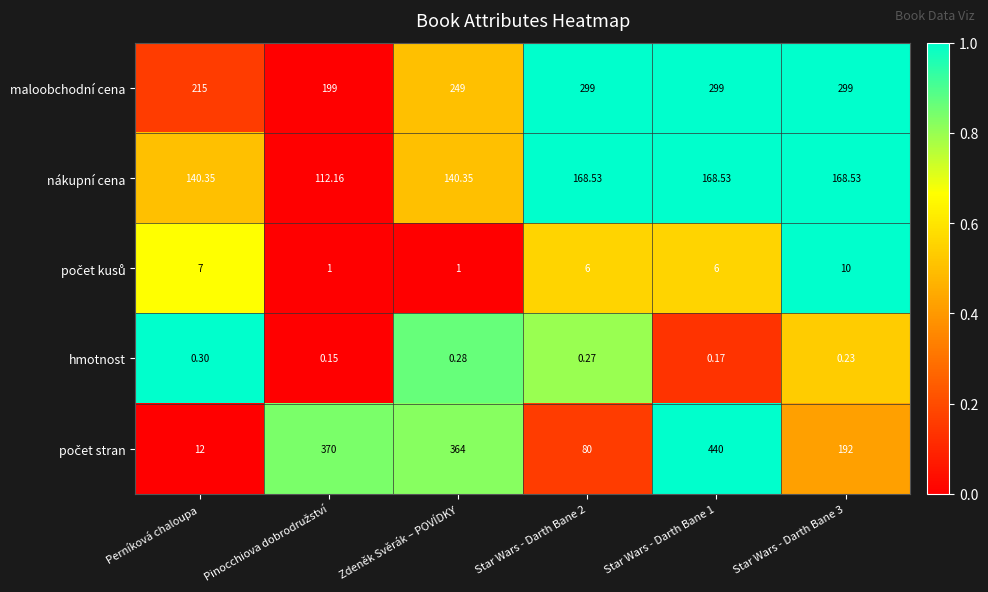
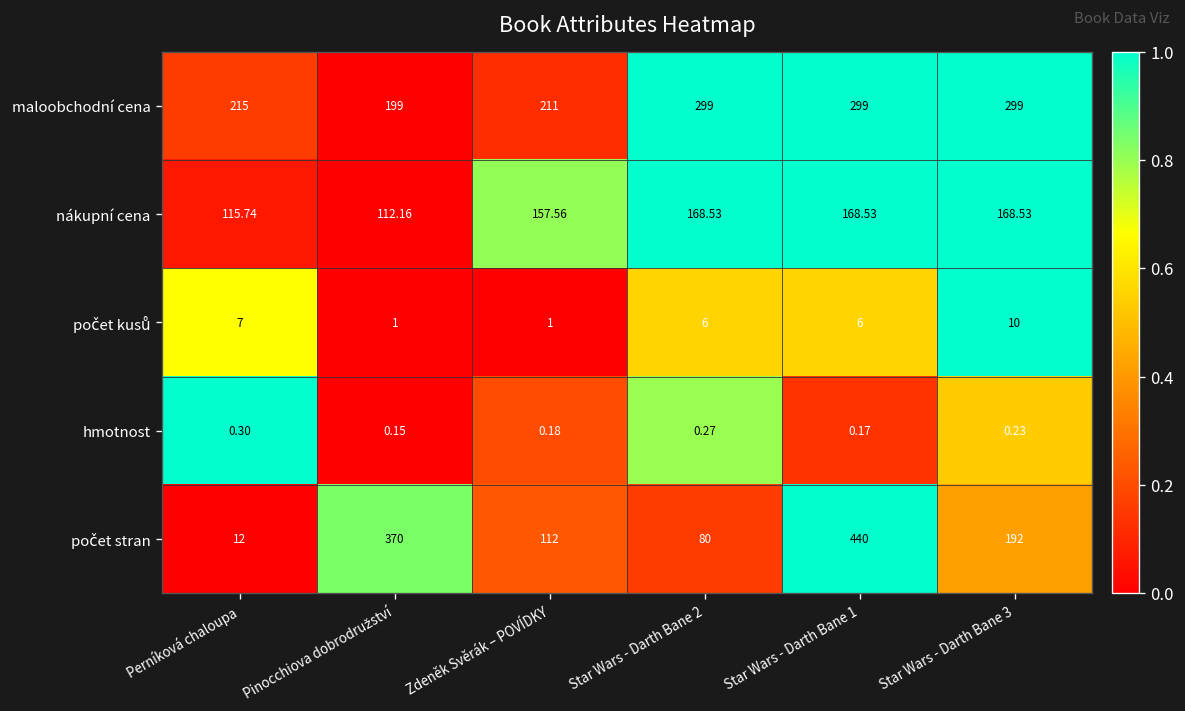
maloobchodní cena, Zdeněk Svěrák – POVÍDKY: 249 -> 211
nákupní cena, Perníková chaloupa: 140.35 -> 115.74
nákupní cena, Zdeněk Svěrák – POVÍDKY: 140.35 -> 157.56
hmotnost, Zdeněk Svěrák – POVÍDKY: 0.28 -> 0.18
počet stran, Zdeněk Svěrák – POVÍDKY: 364 -> 112
